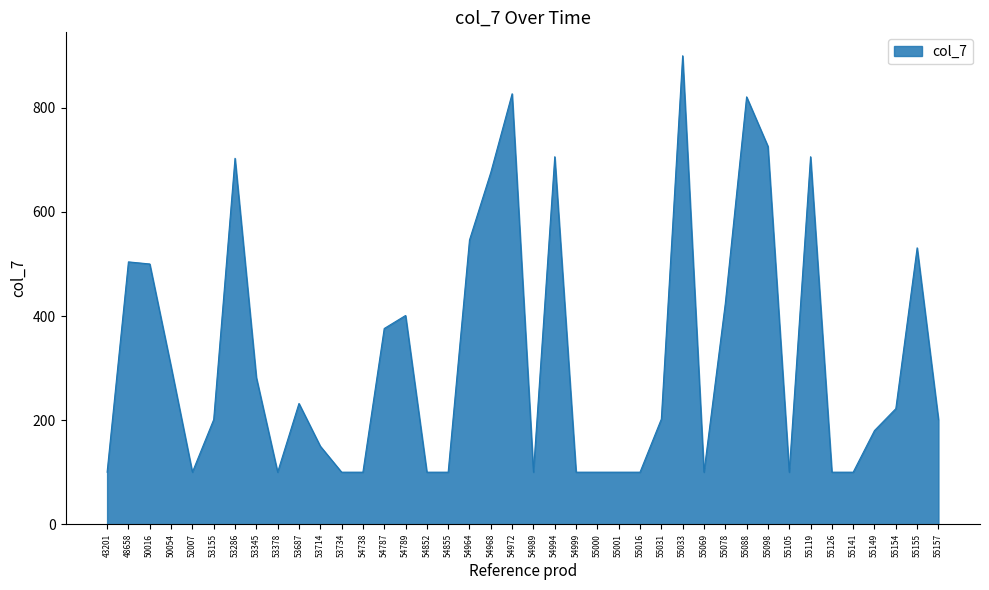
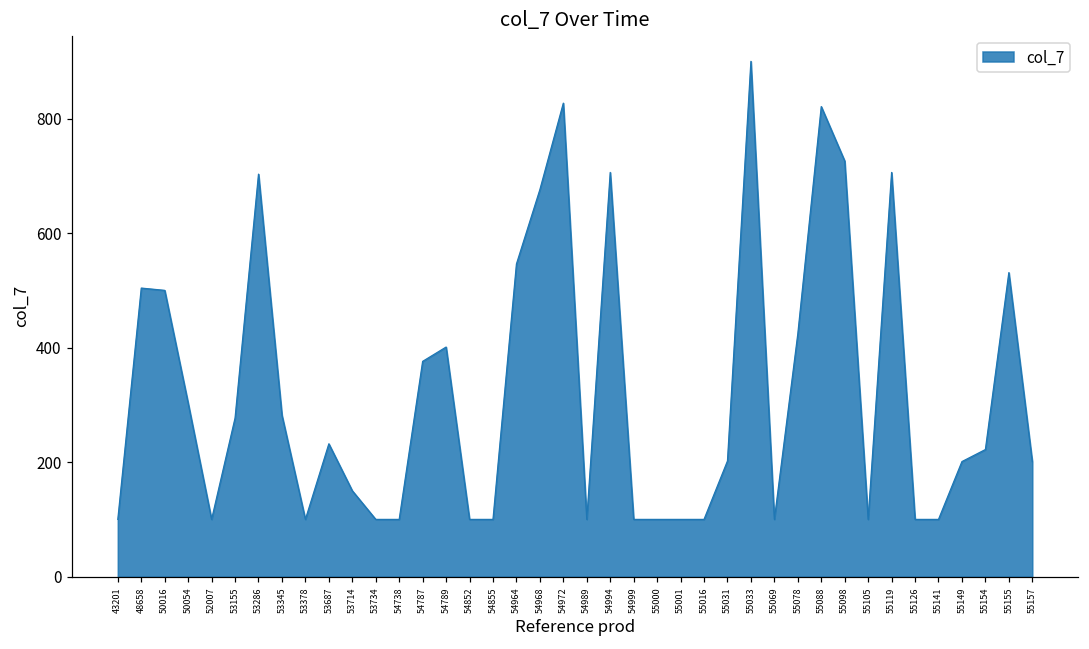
53155: 200 -> 280
55149: 180 -> 200
